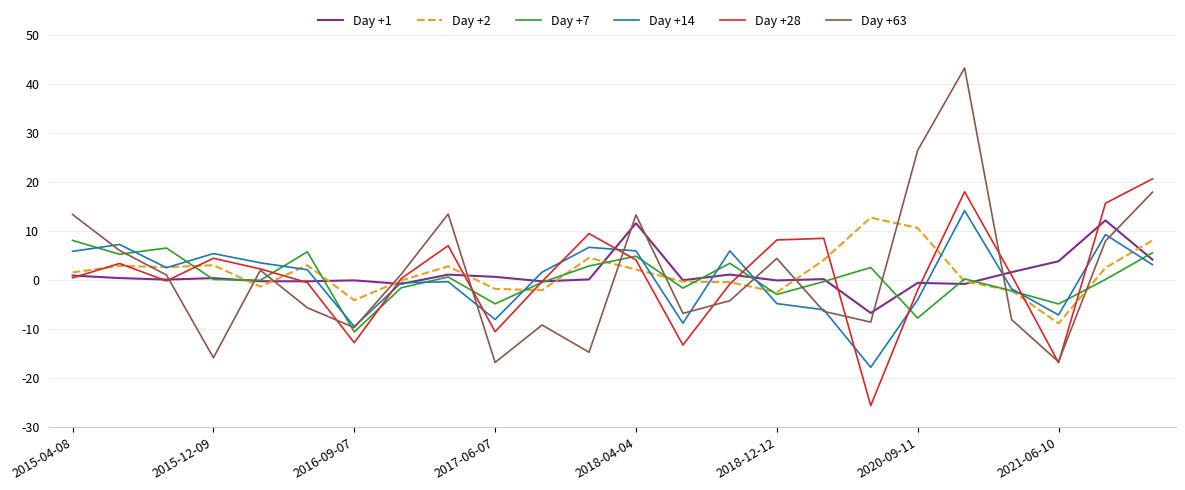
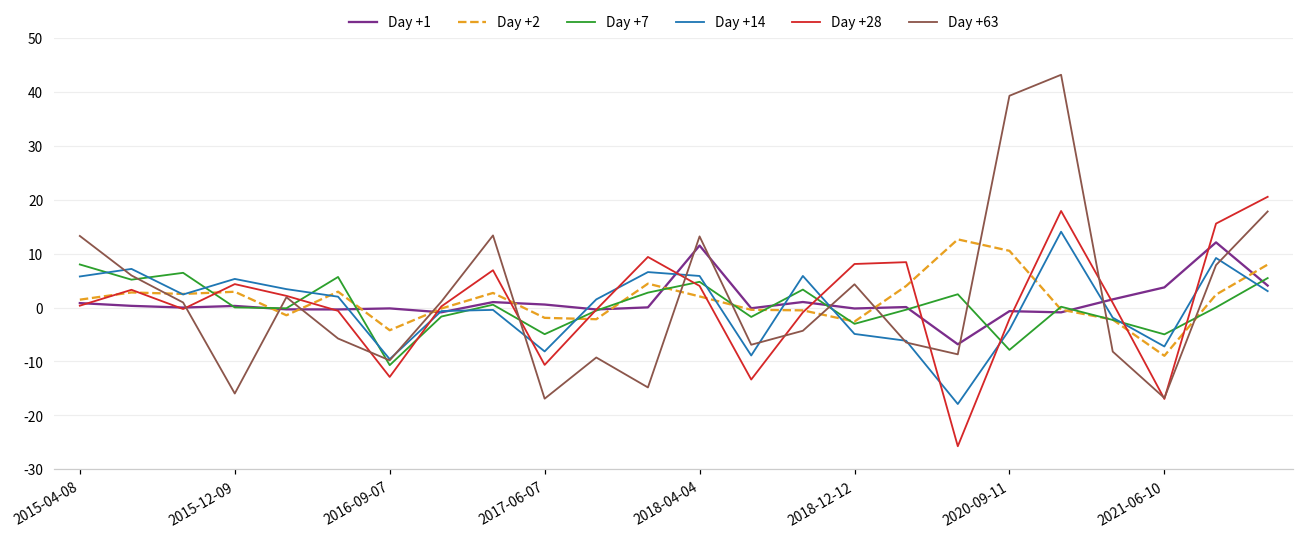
Day +63, 2020-09-11: 26 -> 39
